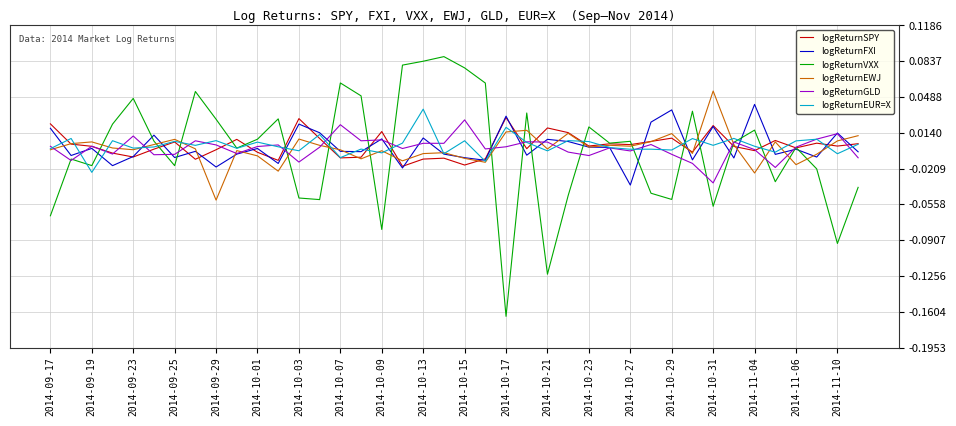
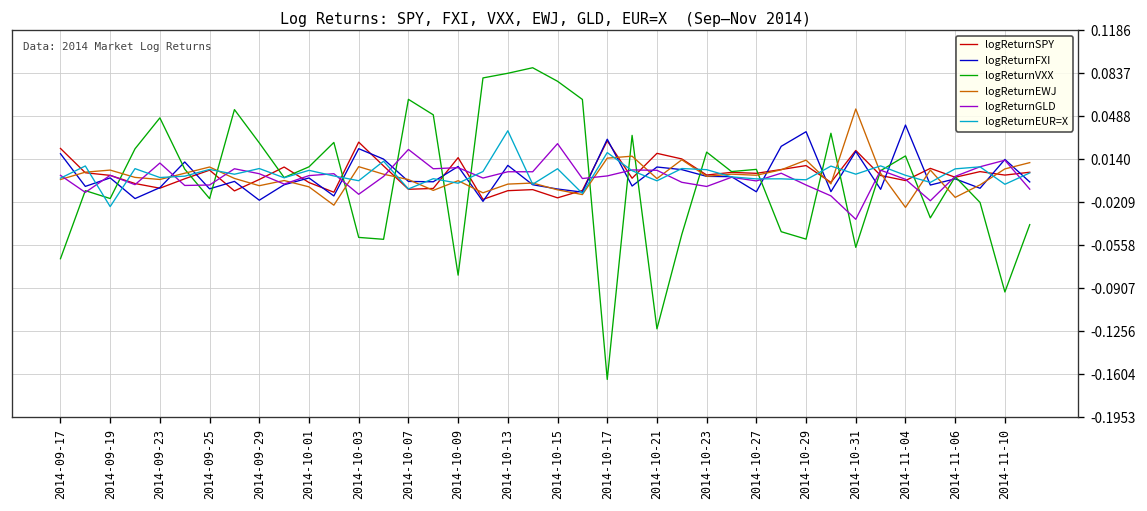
logReturnEWJ, 2014-09-29: -0.052 -> -0.008
logReturnFXI, 2014-10-27: -0.037 -> -0.013
